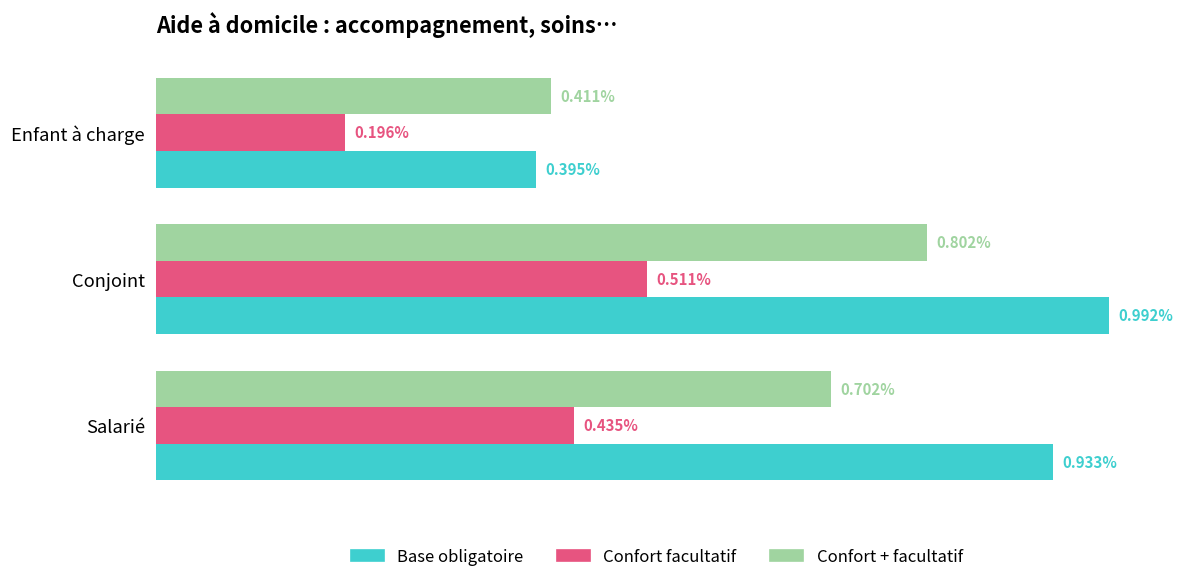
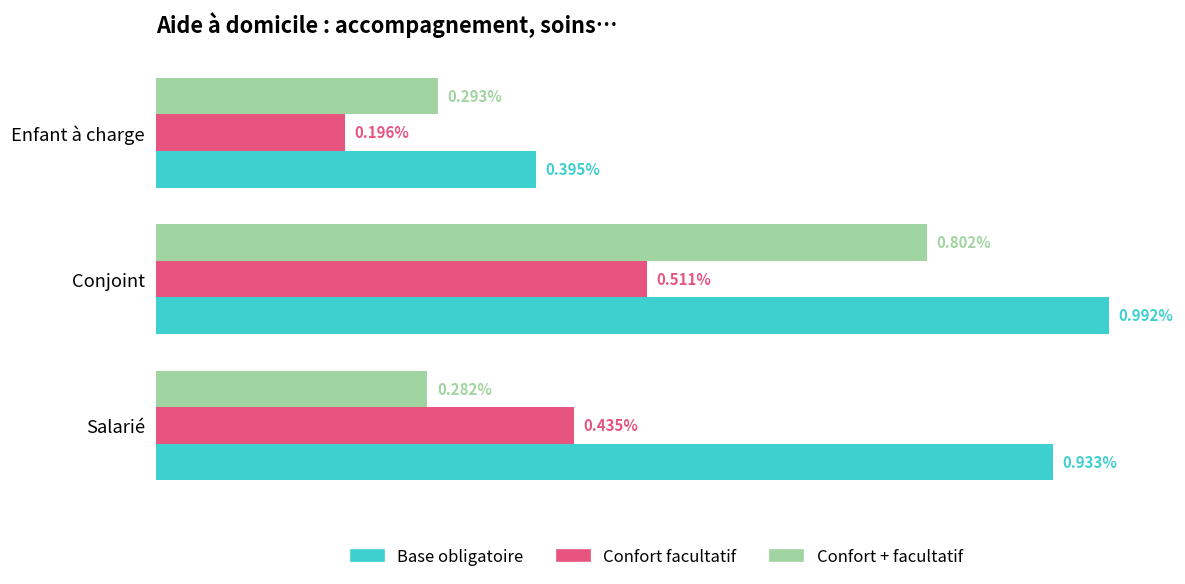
Confort + facultatif, Enfant à charge: 0.411% -> 0.293%
Confort + facultatif, Salarié: 0.702% -> 0.282%
